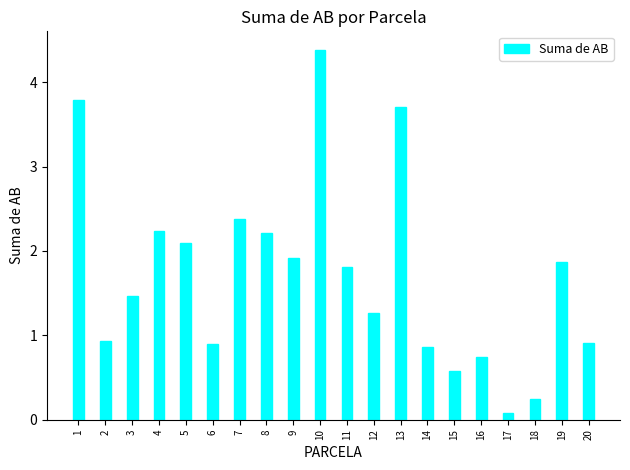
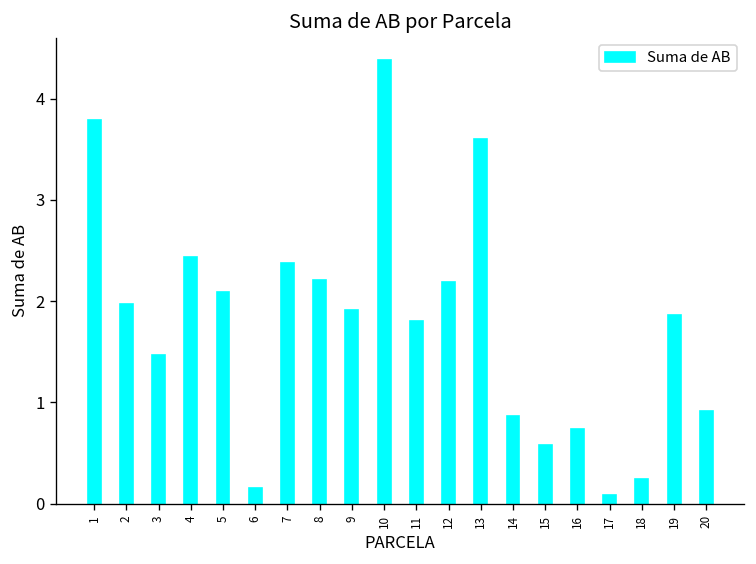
2: 0.9 -> 2.0
4: 2.2 -> 2.4
6: 0.9 -> 0.2
12: 1.3 -> 2.2
13: 3.7 -> 3.6
